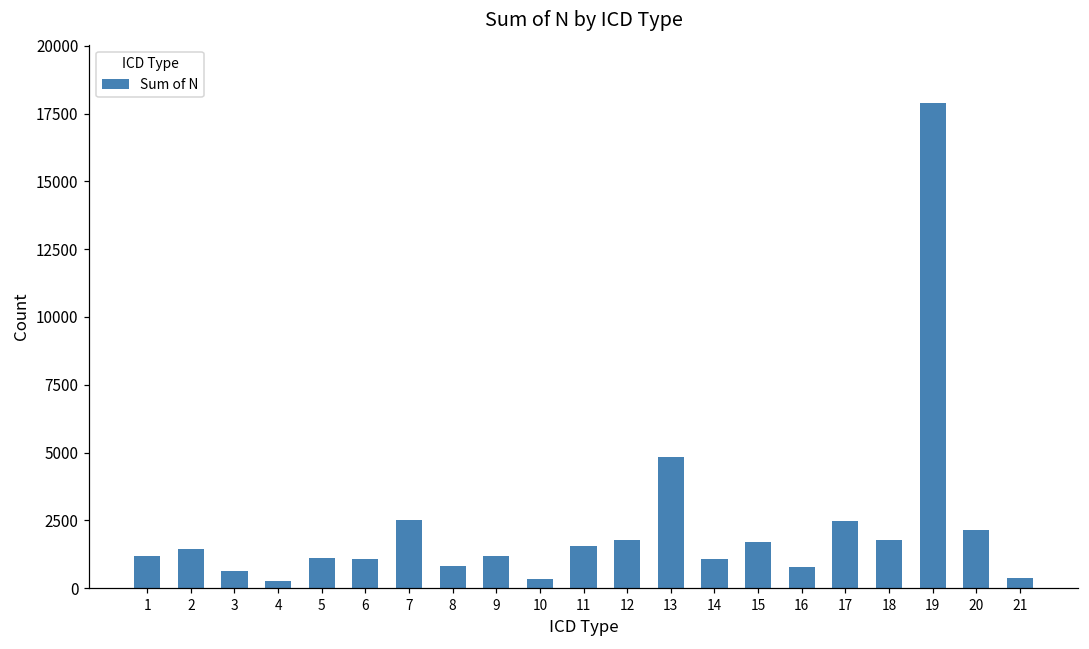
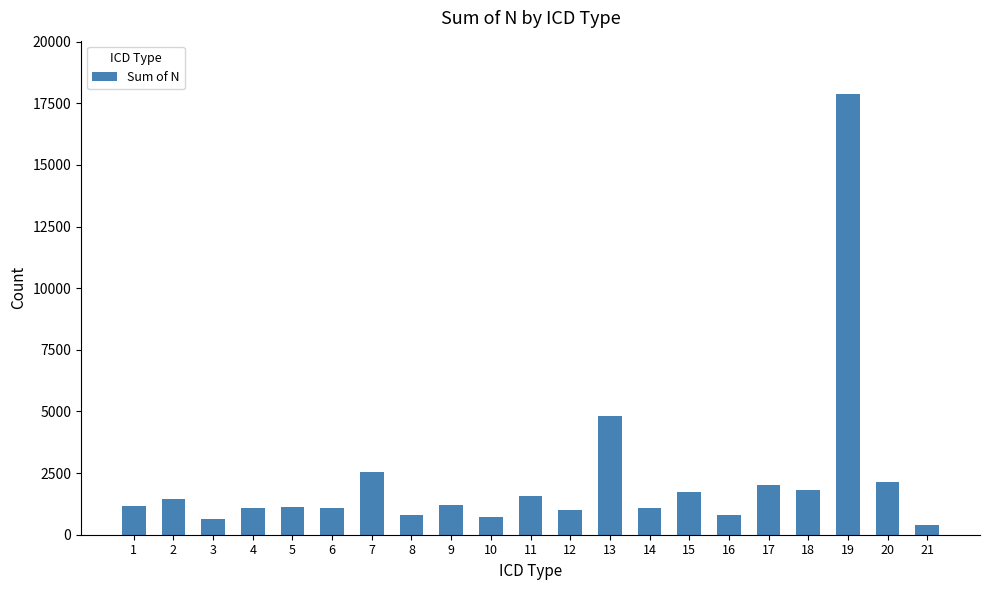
4: 300 -> 1100
10: 400 -> 700
12: 1800 -> 1000
17: 2500 -> 2000
